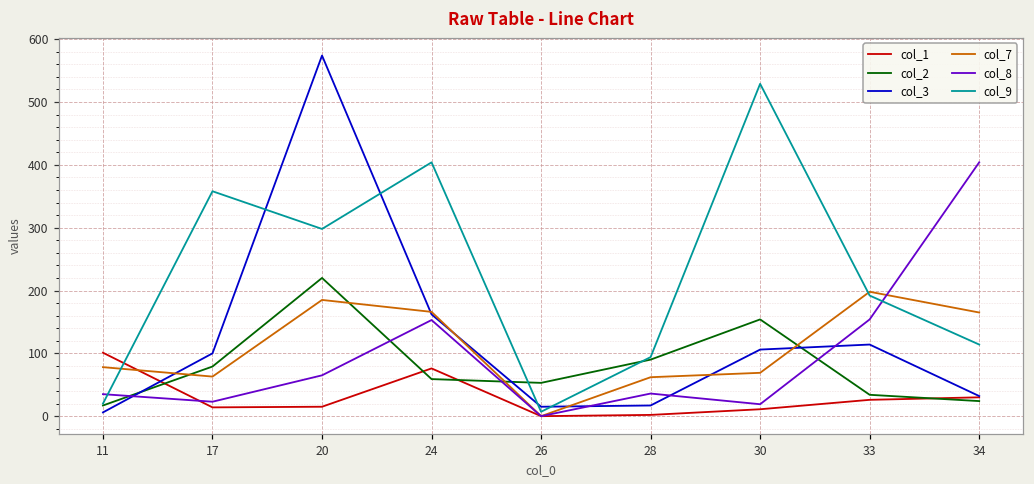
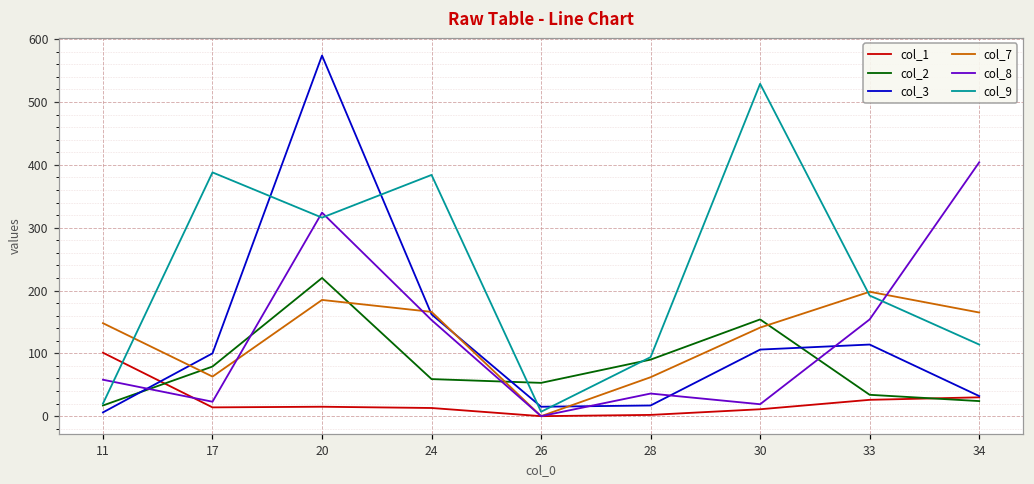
col_7, 11: 80 -> 150
col_8, 11: 40 -> 60
col_9, 17: 360 -> 390
col_8, 20: 70 -> 320
col_9, 20: 300 -> 320
col_1, 24: 80 -> 10
col_9, 24: 400 -> 380
col_7, 30: 70 -> 140
